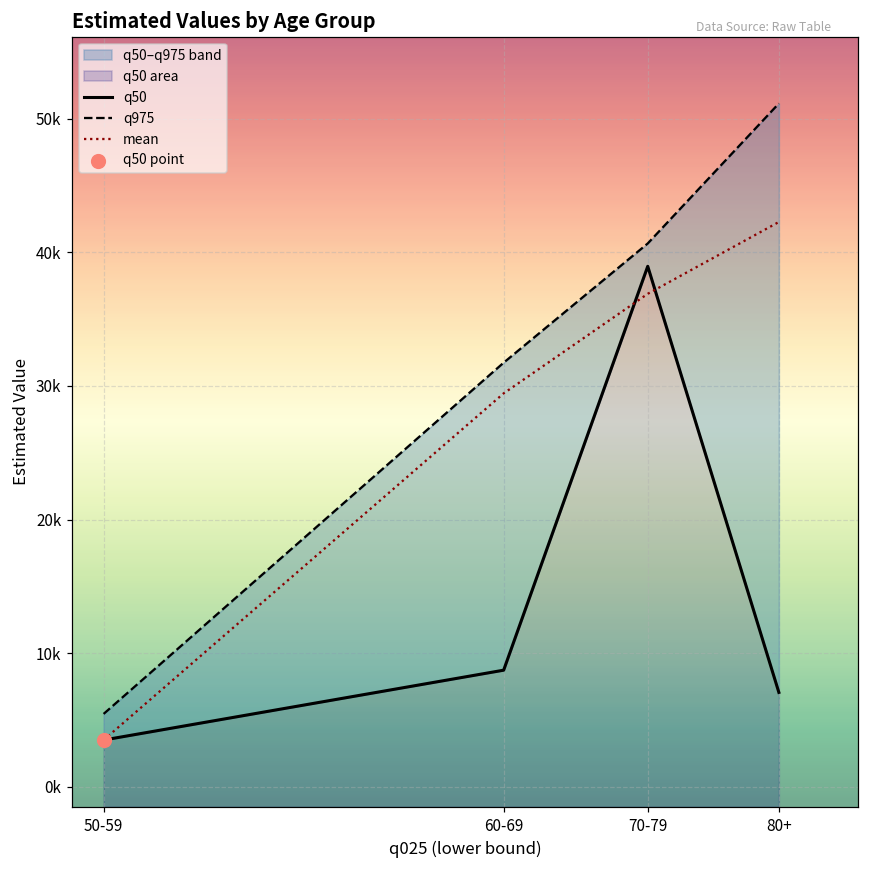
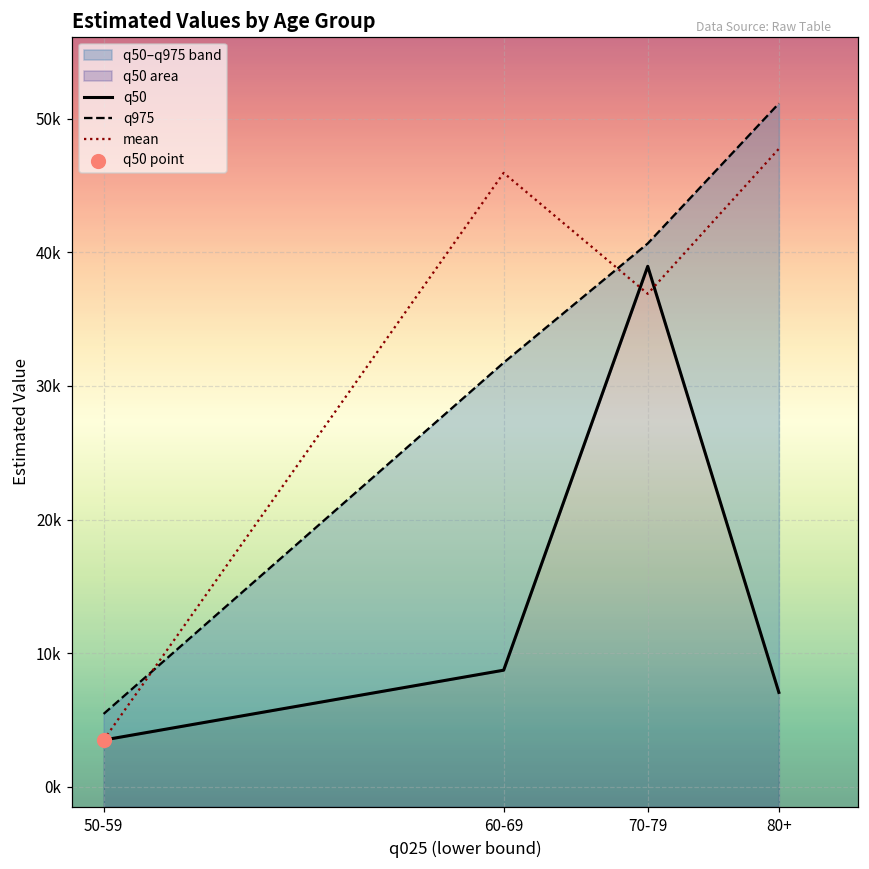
mean, 60-69: 29400 -> 45900
mean, 80+: 42300 -> 47700
